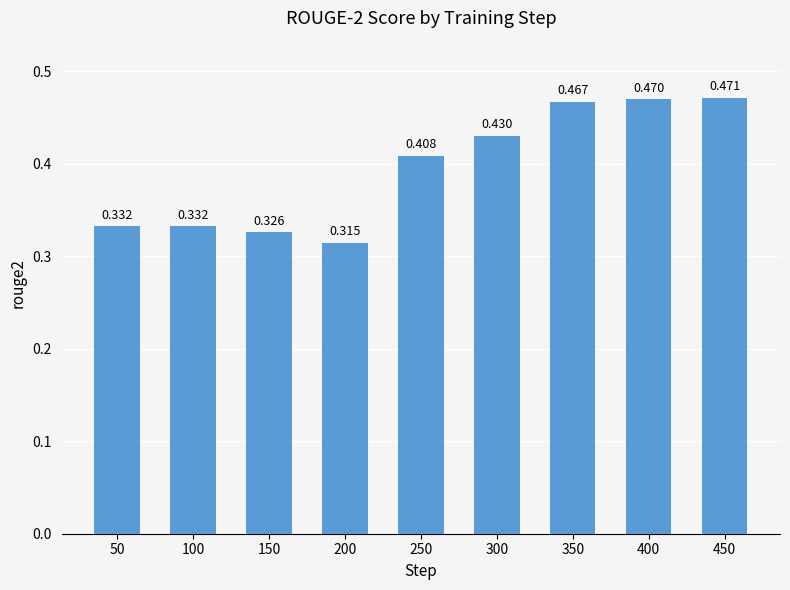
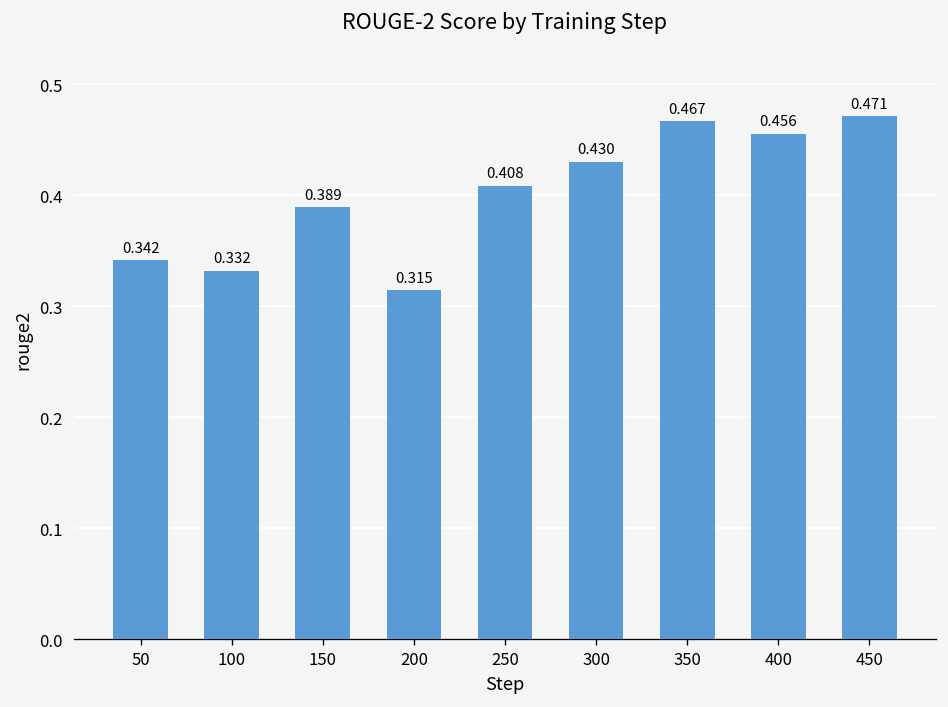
50: 0.332 -> 0.342
150: 0.326 -> 0.389
400: 0.470 -> 0.456
